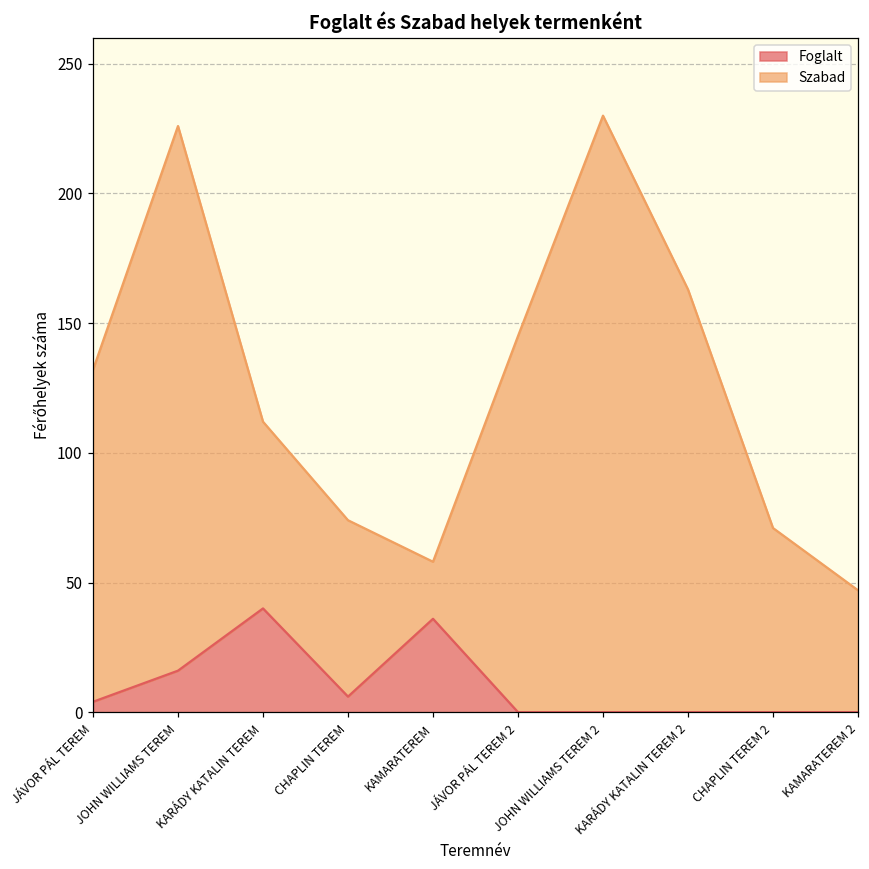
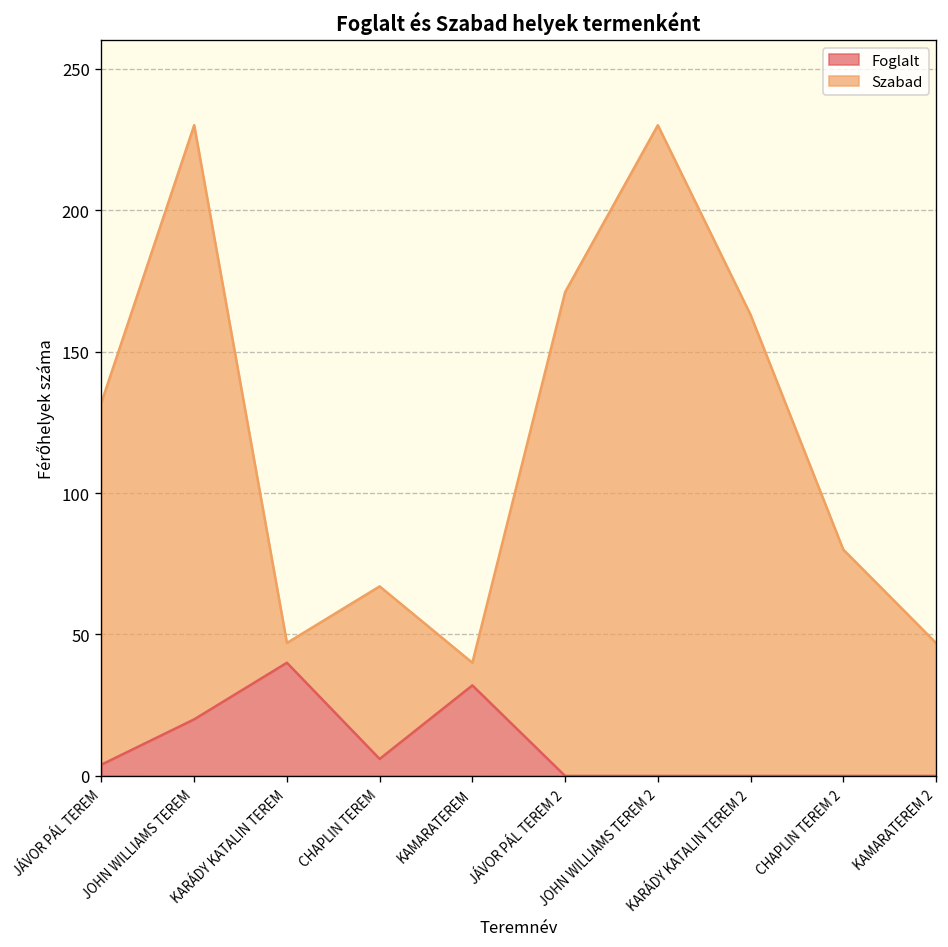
Foglalt, JOHN WILLIAMS TEREM: 16 -> 20
Szabad, KARÁDY KATALIN TEREM: 72 -> 7
Szabad, CHAPLIN TEREM: 68 -> 61
Foglalt, KAMARATEREM: 36 -> 32
Szabad, KAMARATEREM: 22 -> 8
Szabad, JÁVOR PÁL TEREM 2: 145 -> 171
Szabad, CHAPLIN TEREM 2: 71 -> 80
